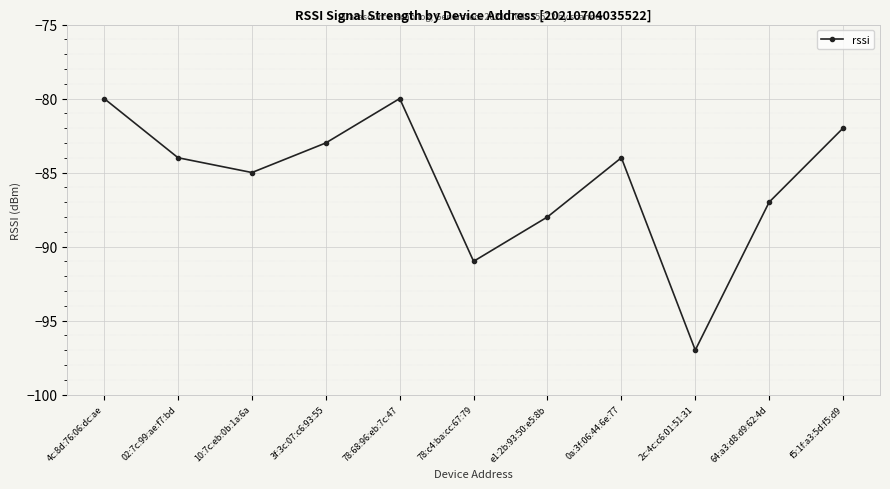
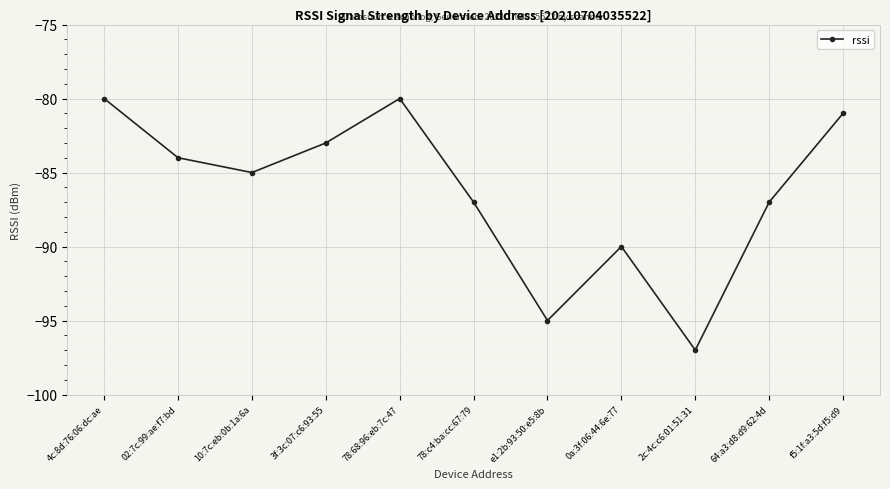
78:c4:ba:cc:67:79: -91 -> -87
e1:2b:93:50:e5:8b: -88 -> -95
0a:3f:06:44:6e:77: -84 -> -90
f5:1f:a3:5d:f5:d9: -82 -> -81
